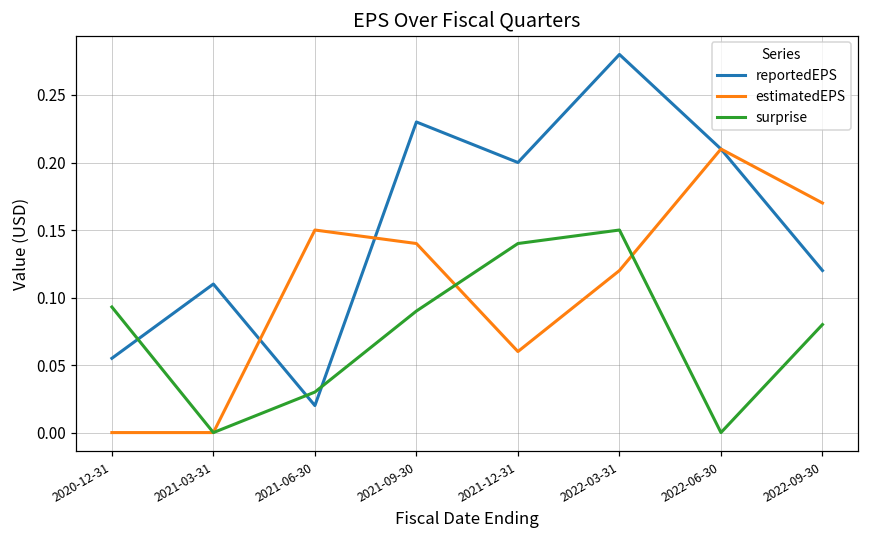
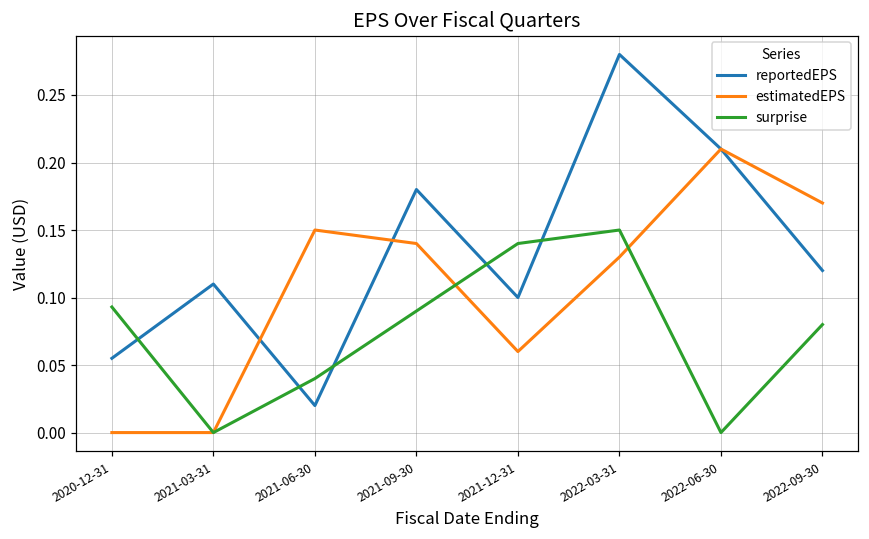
surprise, 2021-06-30: 0.03 -> 0.04
reportedEPS, 2021-09-30: 0.23 -> 0.18
reportedEPS, 2021-12-31: 0.2 -> 0.1
estimatedEPS, 2022-03-31: 0.12 -> 0.13
